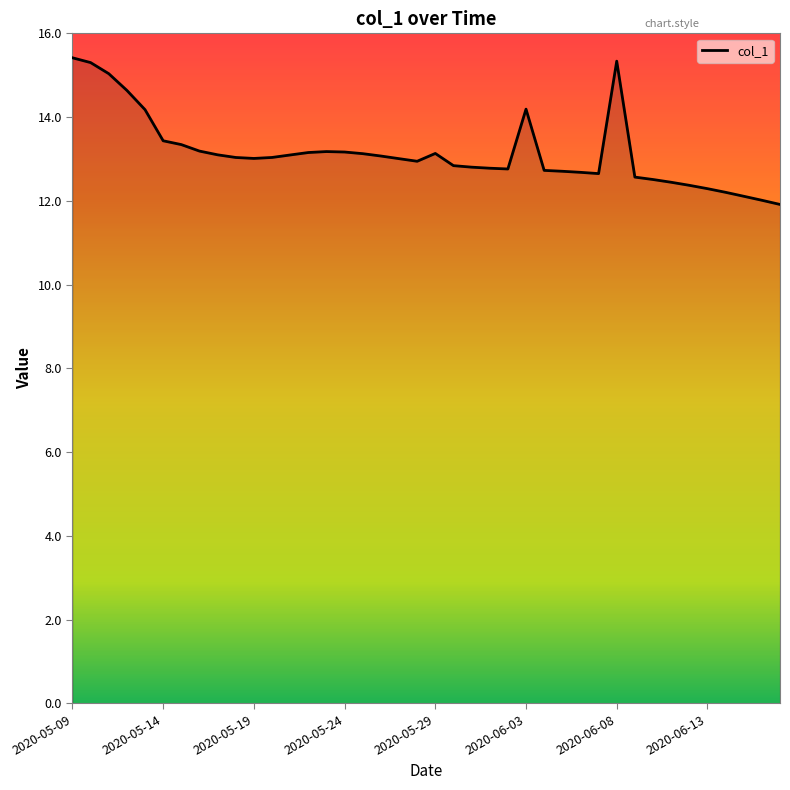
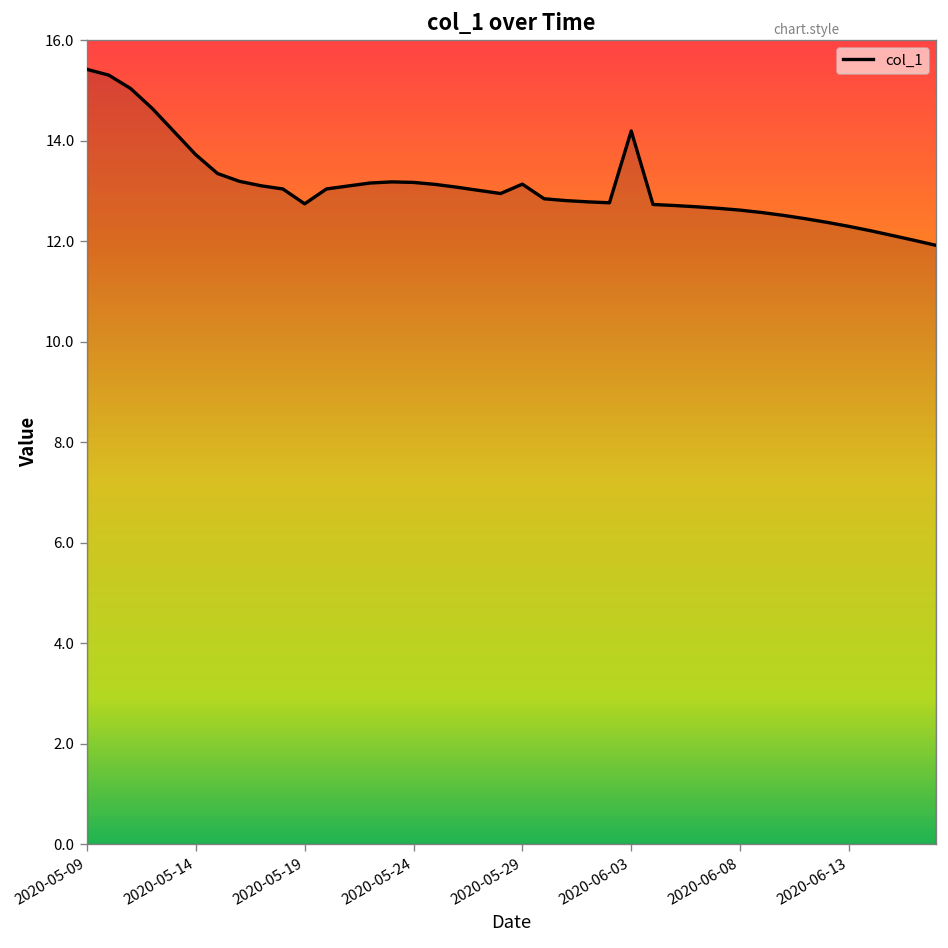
2020-05-14: 13.4 -> 13.7
2020-05-19: 13.0 -> 12.7
2020-06-08: 15.3 -> 12.6
